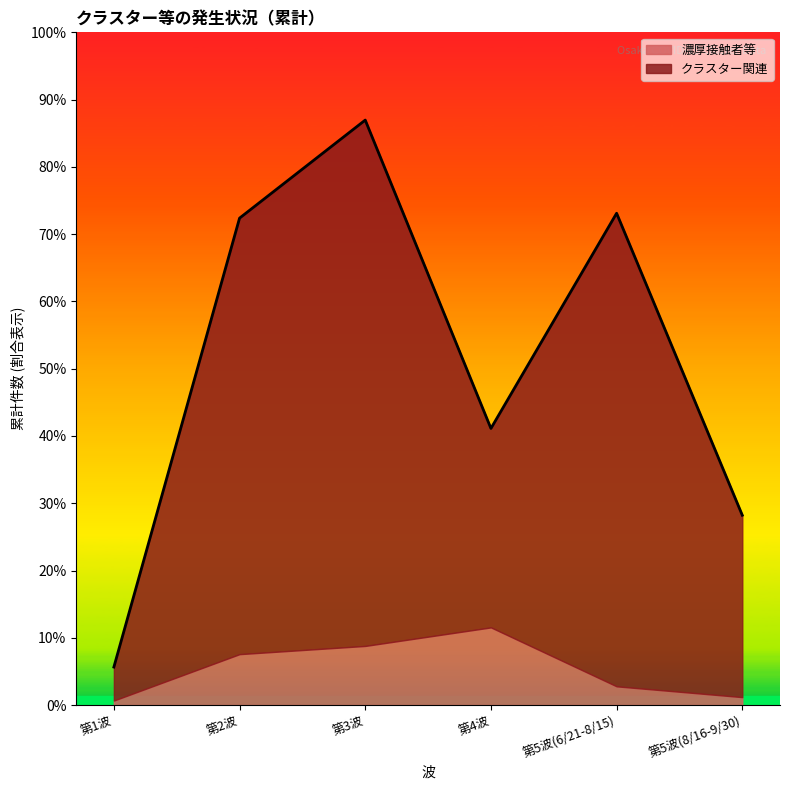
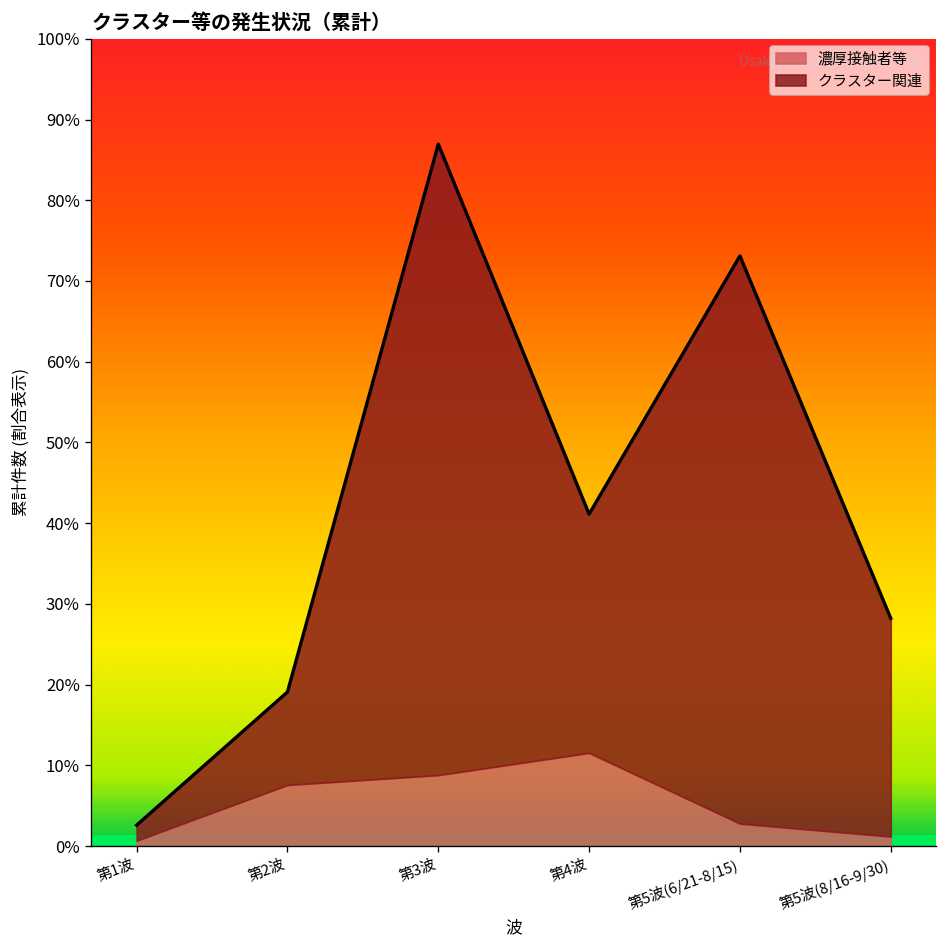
クラスター関連, 第1波: 5% -> 2%
クラスター関連, 第2波: 65% -> 12%
